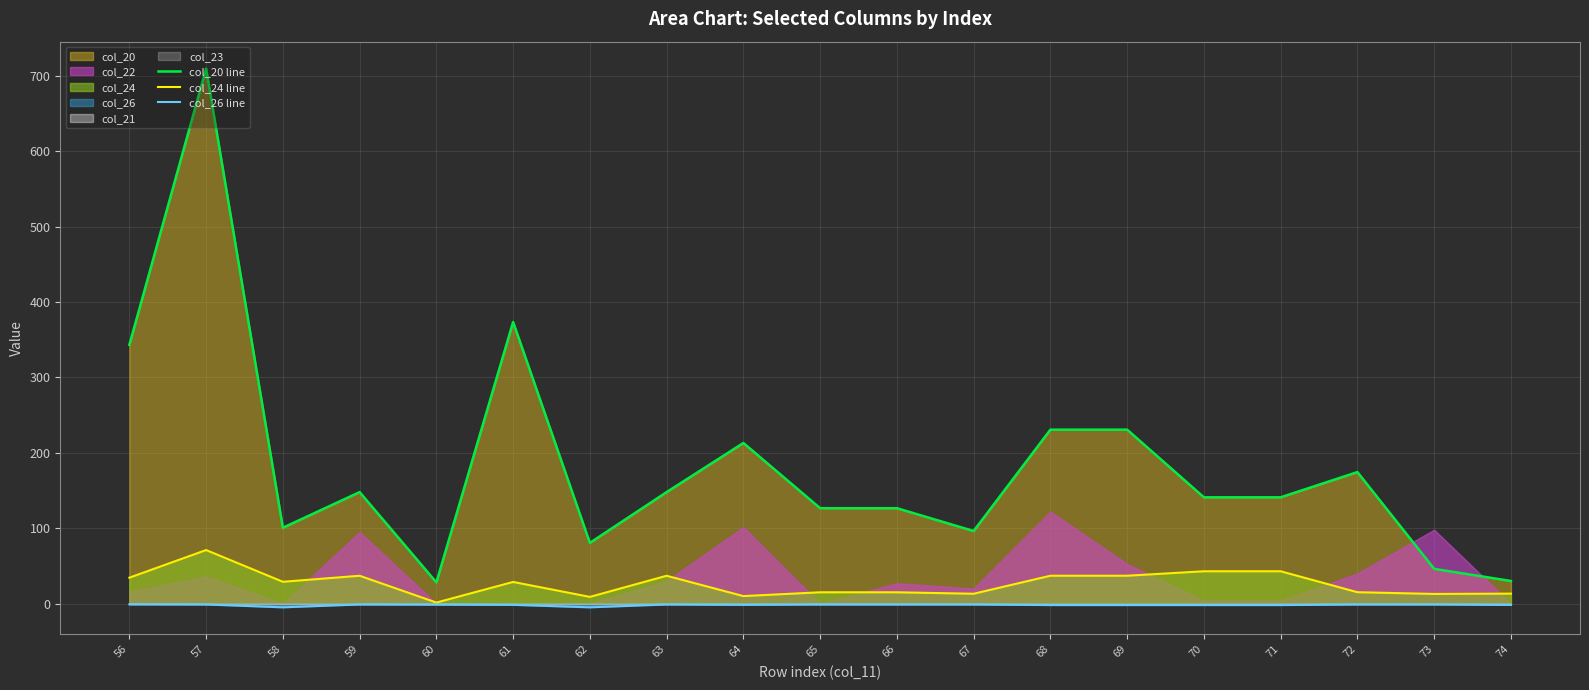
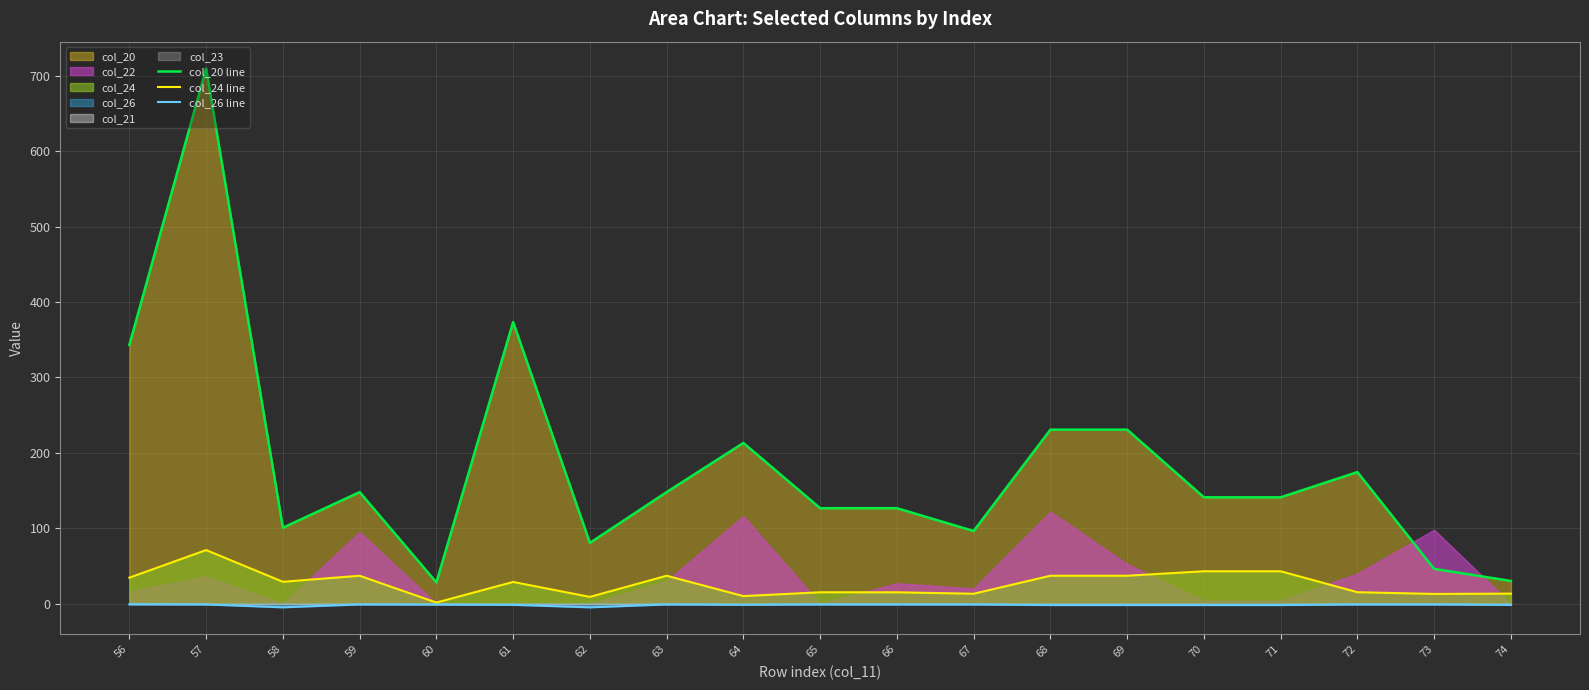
col_22, 64: 100 -> 120
